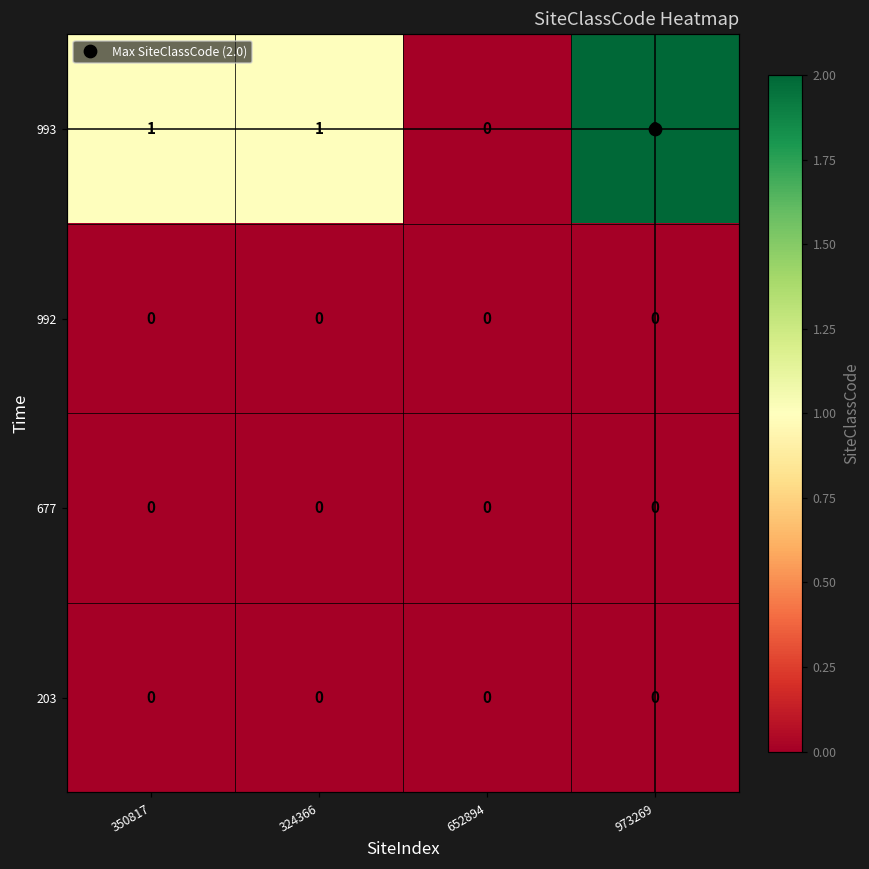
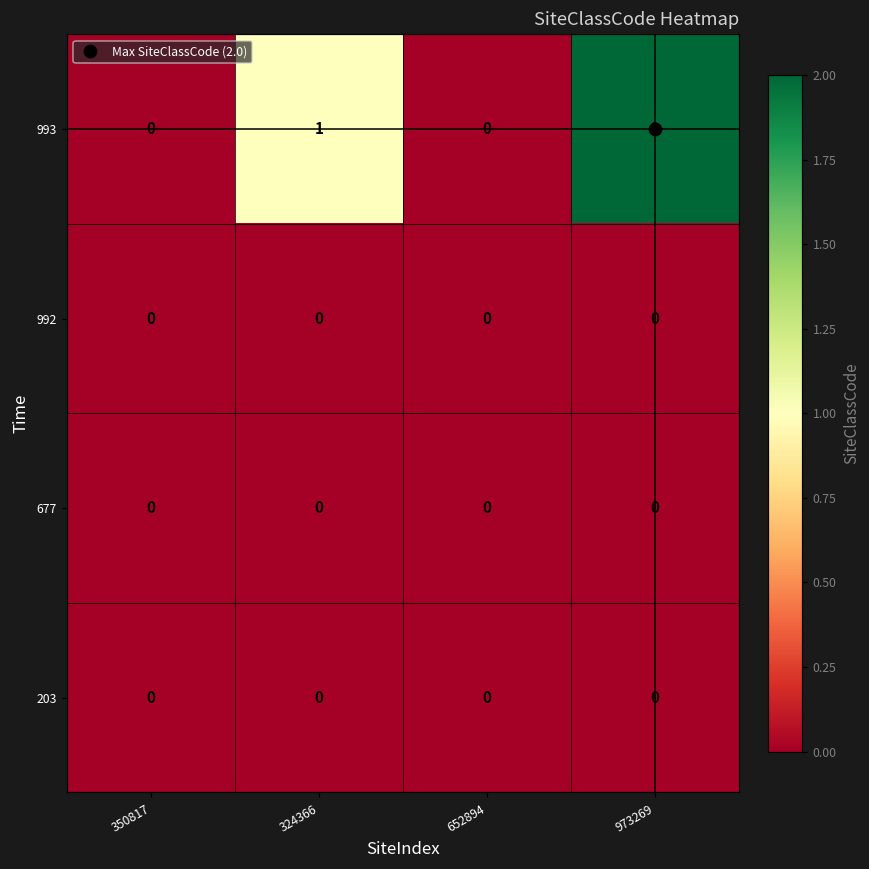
993, 350817: 1 -> 0
